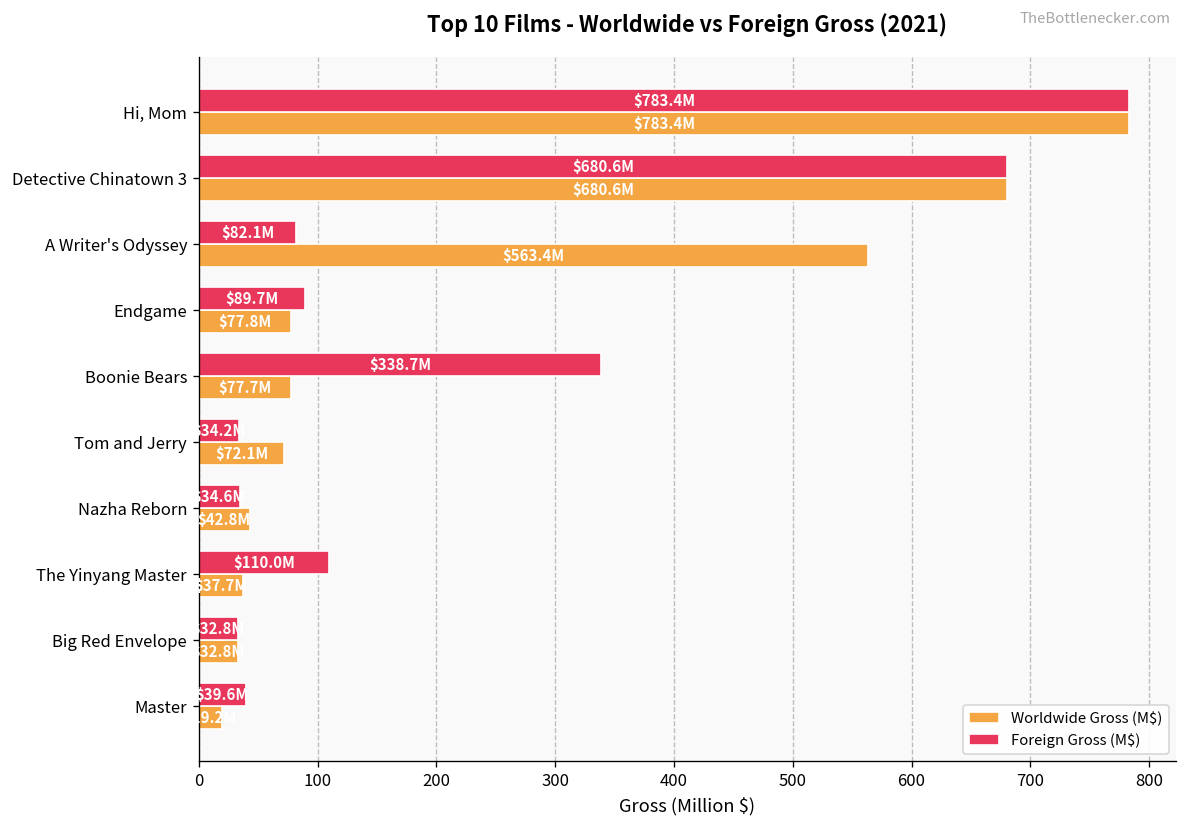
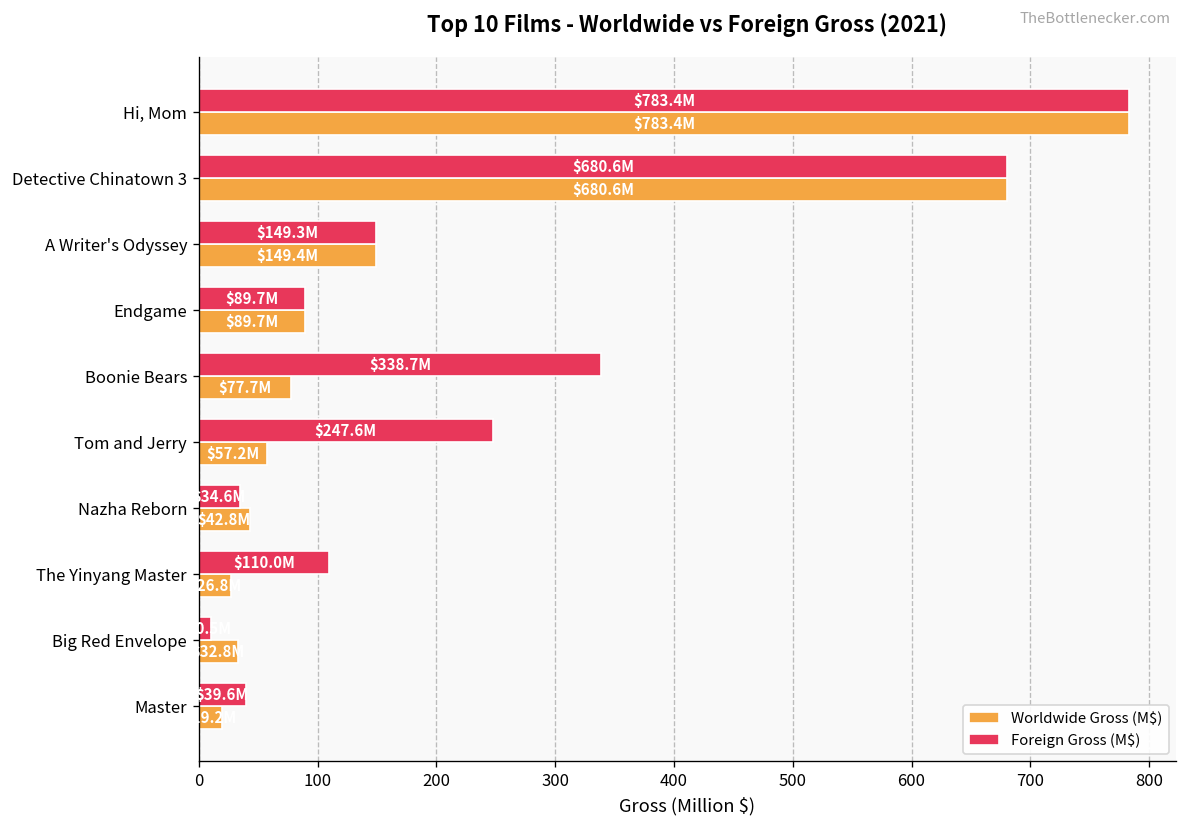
Foreign Gross (M$), A Writer's Odyssey: $82.1M -> $149.3M
Worldwide Gross (M$), A Writer's Odyssey: $563.4M -> $149.4M
Worldwide Gross (M$), Endgame: $77.8M -> $89.7M
Foreign Gross (M$), Tom and Jerry: $34.2M -> $247.6M
Worldwide Gross (M$), Tom and Jerry: $72.1M -> $57.2M
Worldwide Gross (M$), The Yinyang Master: $37.7M -> $26.8M
Foreign Gross (M$), Big Red Envelope: 30 -> 10
